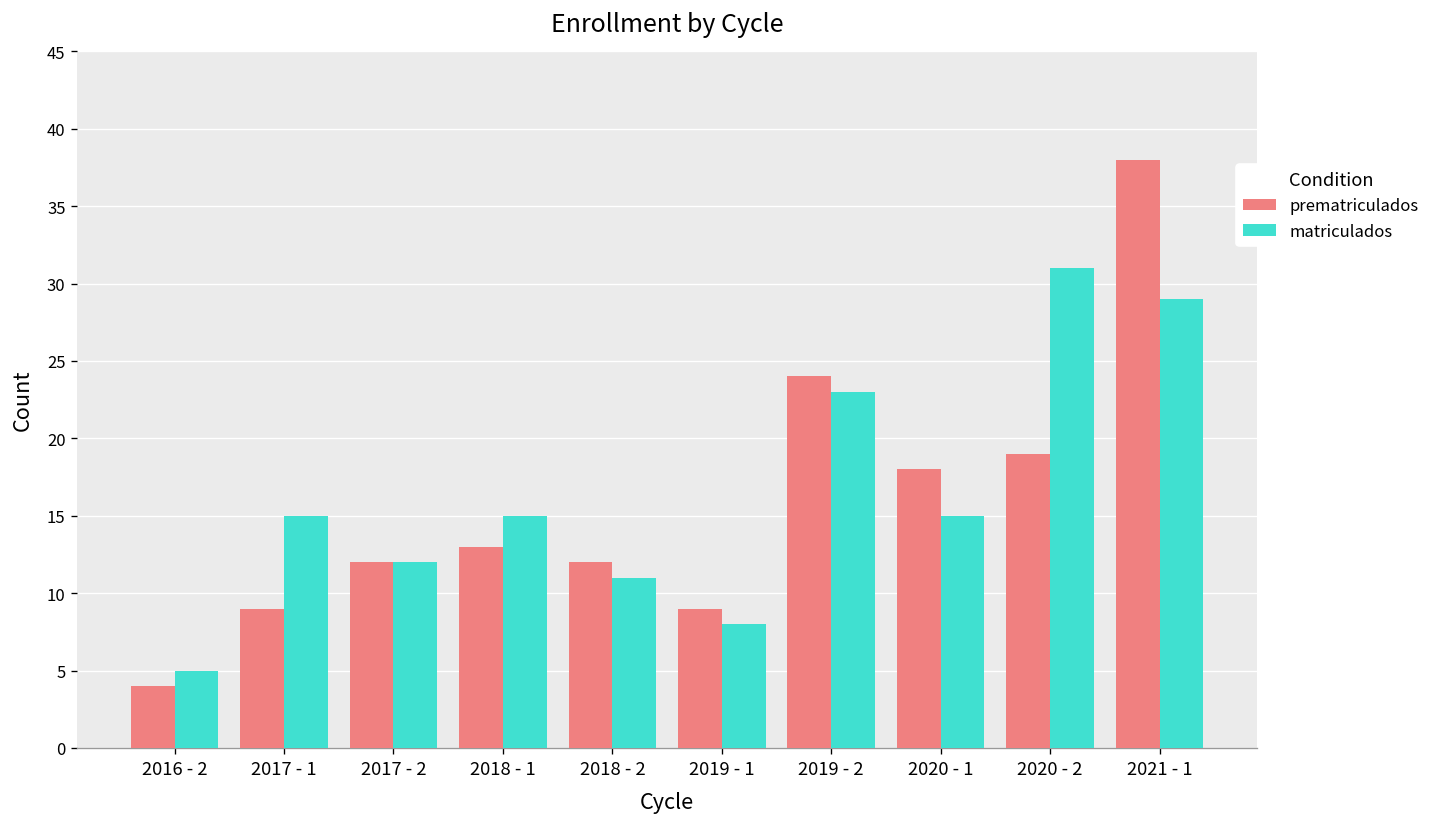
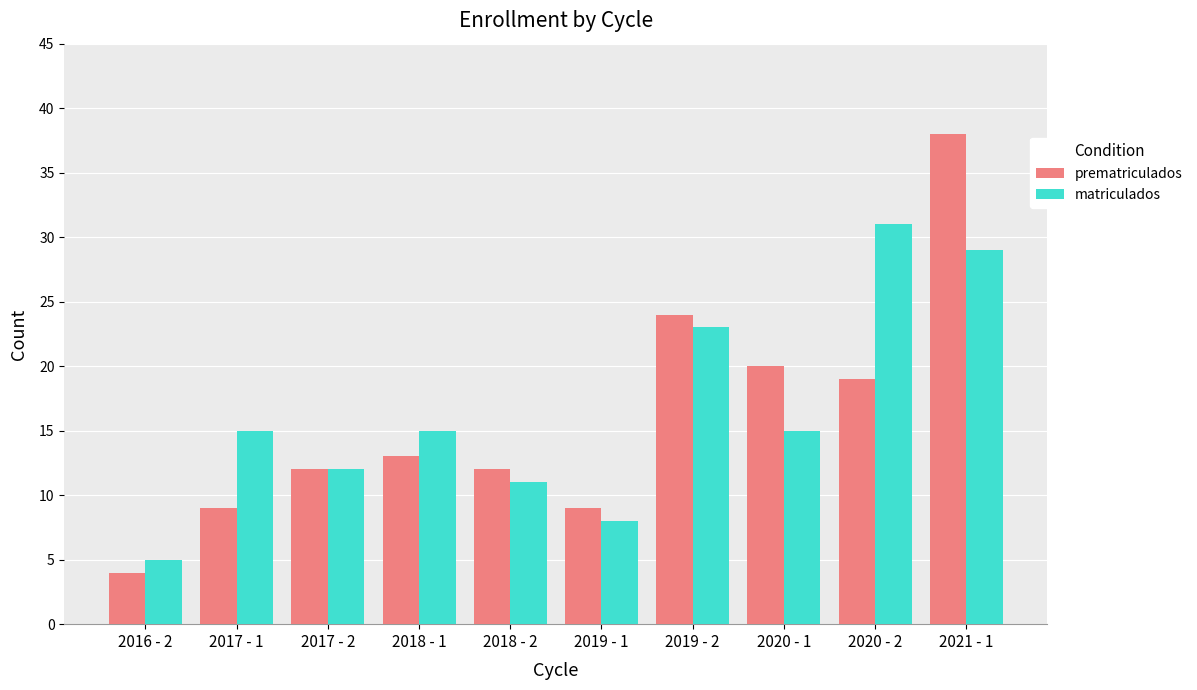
prematriculados, 2020 - 1: 18 -> 20
